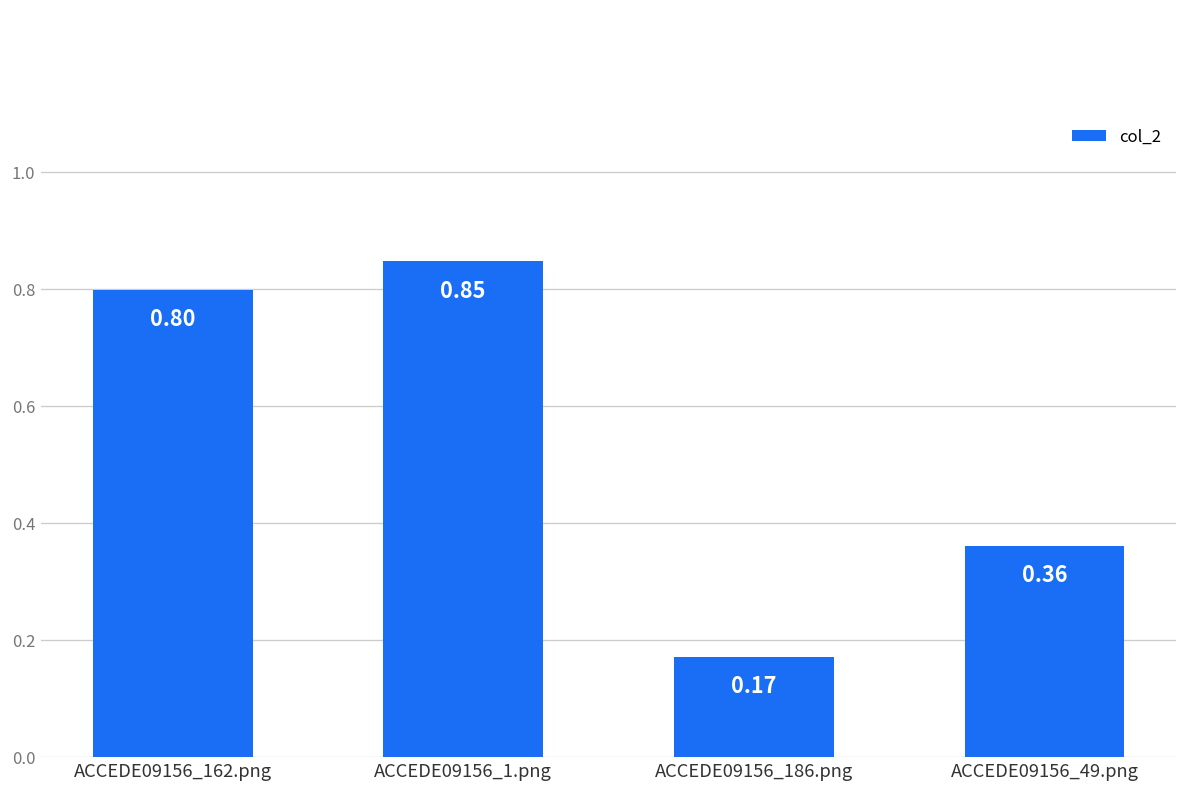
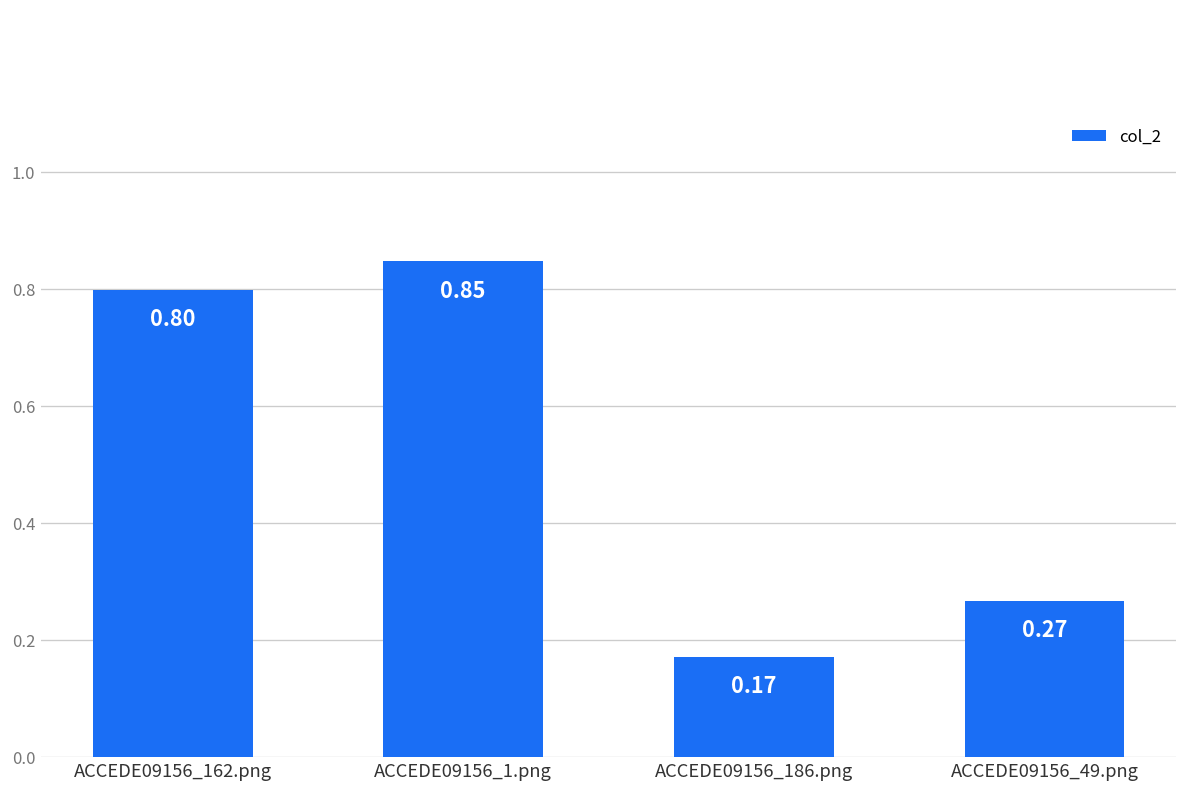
ACCEDE09156_49.png: 0.36 -> 0.27
